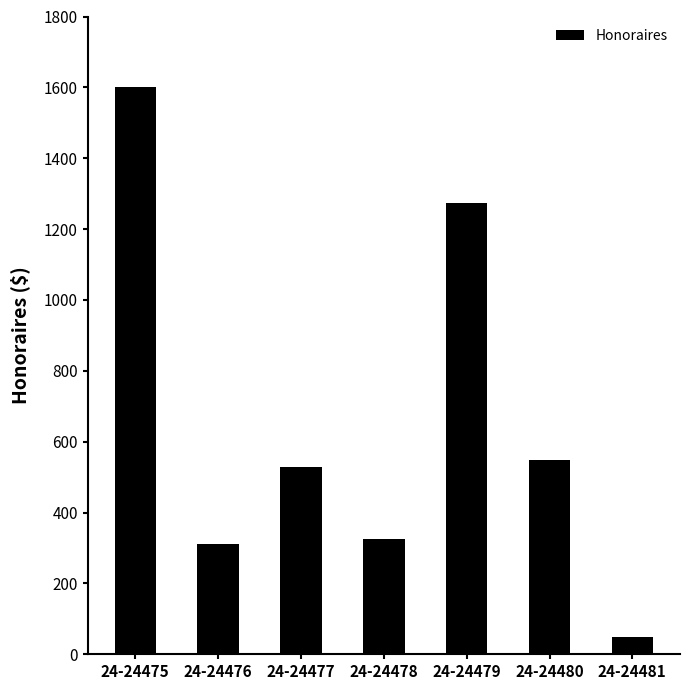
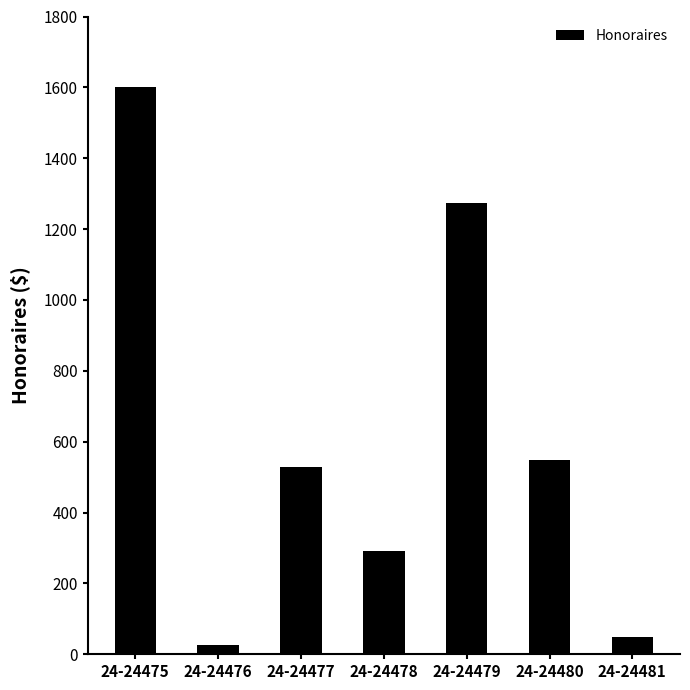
24-24476: 310 -> 30
24-24478: 330 -> 290
